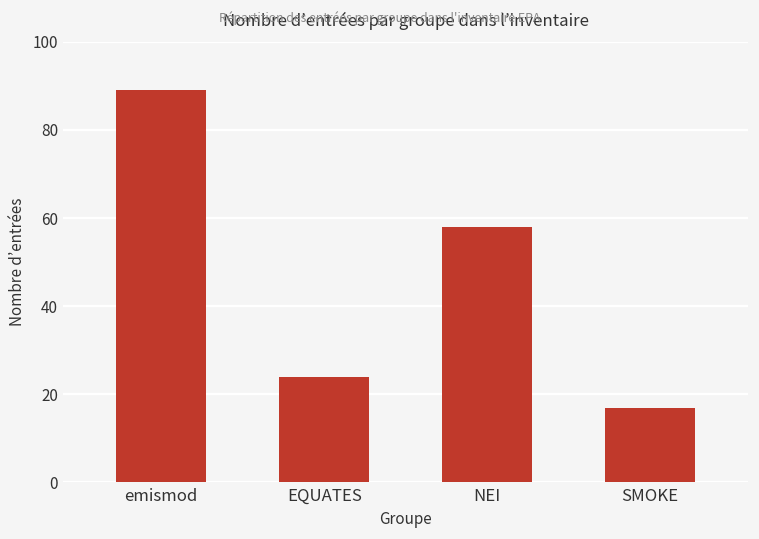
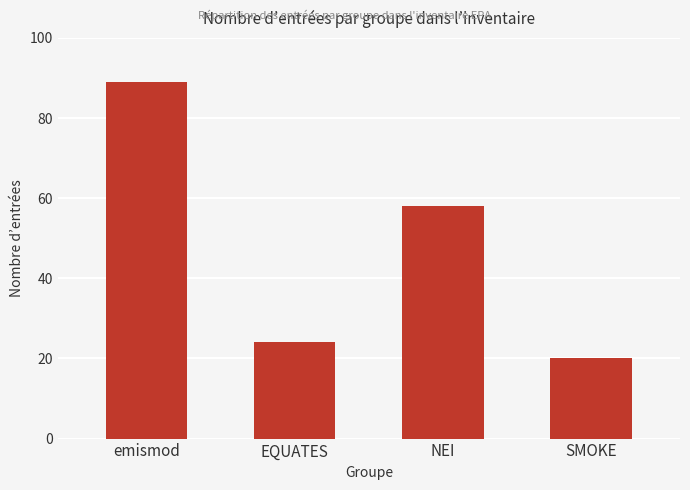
SMOKE: 17 -> 20
